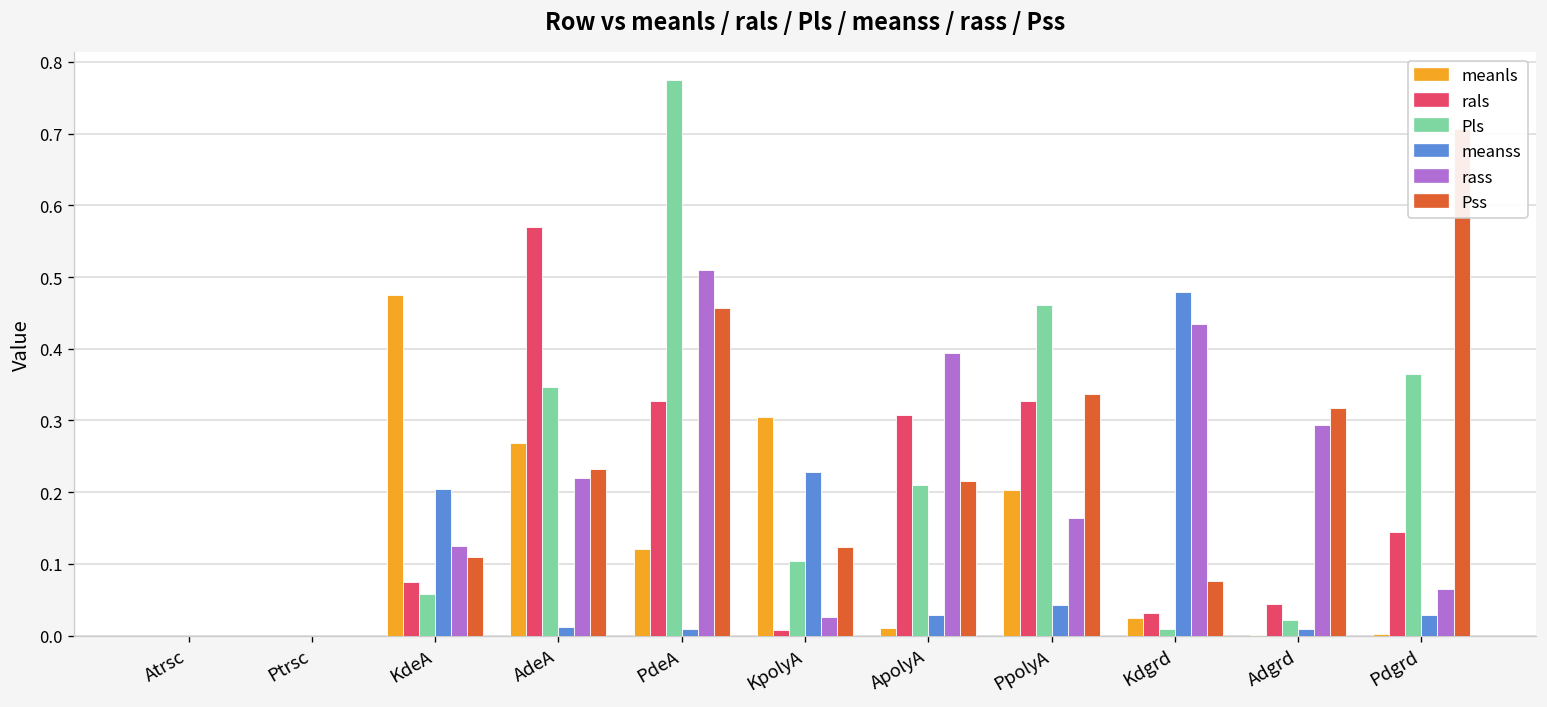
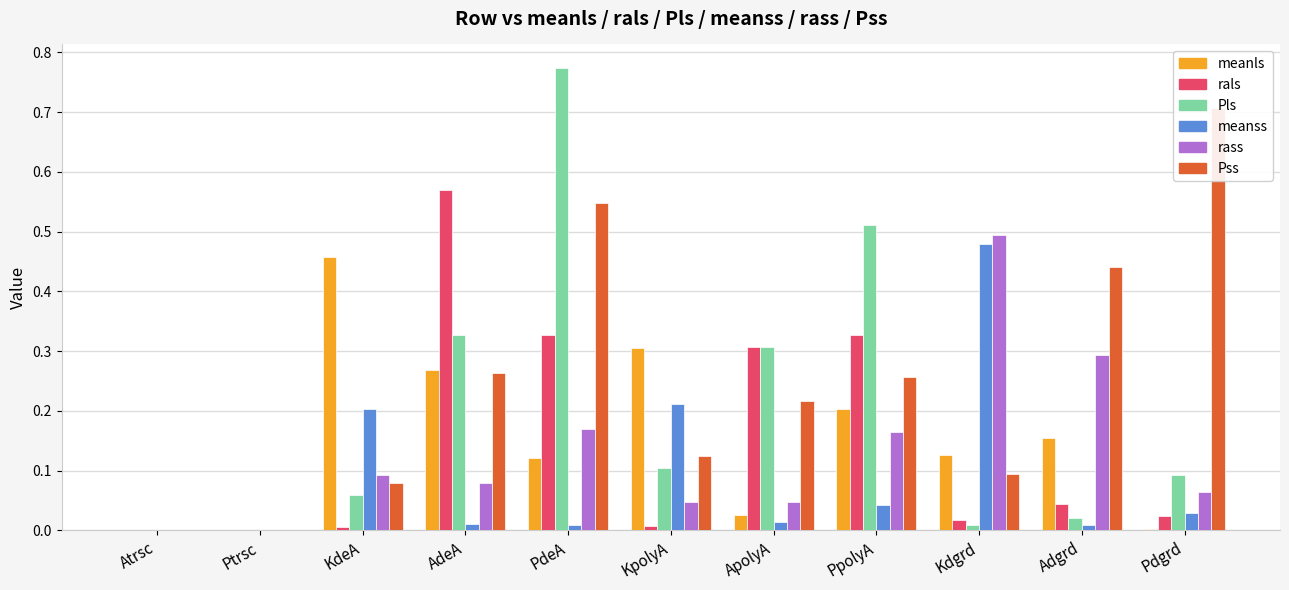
meanls, KdeA: 0.48 -> 0.46
rals, KdeA: 0.08 -> 0.01
rass, KdeA: 0.13 -> 0.09
Pss, KdeA: 0.11 -> 0.08
Pls, AdeA: 0.35 -> 0.33
rass, AdeA: 0.22 -> 0.08
Pss, AdeA: 0.23 -> 0.26
rass, PdeA: 0.51 -> 0.17
Pss, PdeA: 0.46 -> 0.55
meanss, KpolyA: 0.23 -> 0.21
rass, KpolyA: 0.03 -> 0.05
meanls, ApolyA: 0.01 -> 0.03
Pls, ApolyA: 0.21 -> 0.31
meanss, ApolyA: 0.03 -> 0.01
rass, ApolyA: 0.39 -> 0.05
Pls, PpolyA: 0.46 -> 0.51
Pss, PpolyA: 0.34 -> 0.26
meanls, Kdgrd: 0.02 -> 0.13
rals, Kdgrd: 0.03 -> 0.02
rass, Kdgrd: 0.43 -> 0.49
Pss, Kdgrd: 0.08 -> 0.09
meanls, Adgrd: 0.00 -> 0.15
Pss, Adgrd: 0.32 -> 0.44
rals, Pdgrd: 0.14 -> 0.03
Pls, Pdgrd: 0.36 -> 0.09
